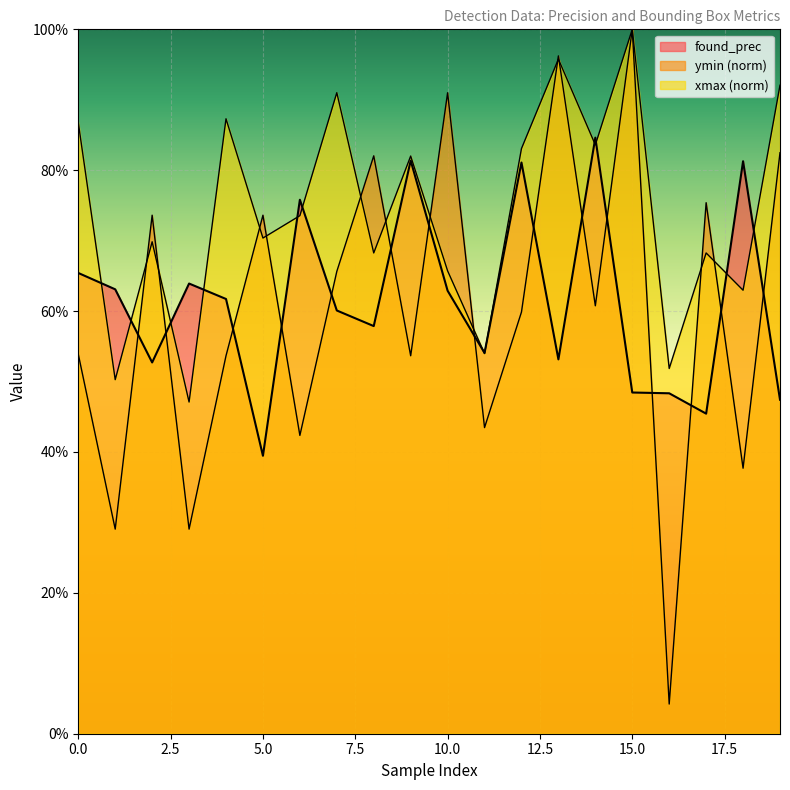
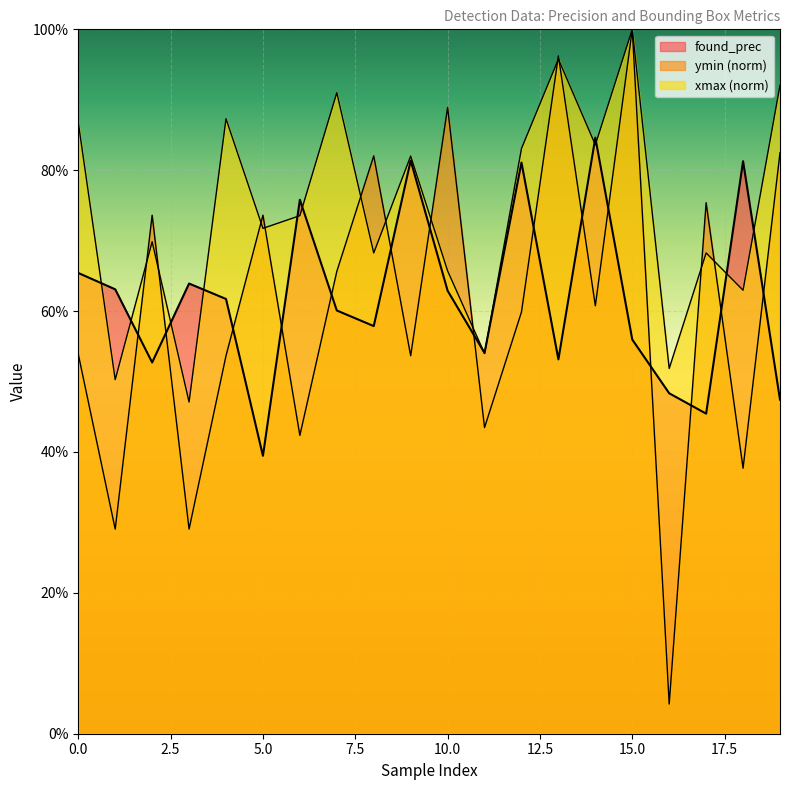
xmax (norm), 5.0: 70% -> 72%
ymin (norm), 10.0: 91% -> 89%
found_prec, 15.0: 48% -> 56%
